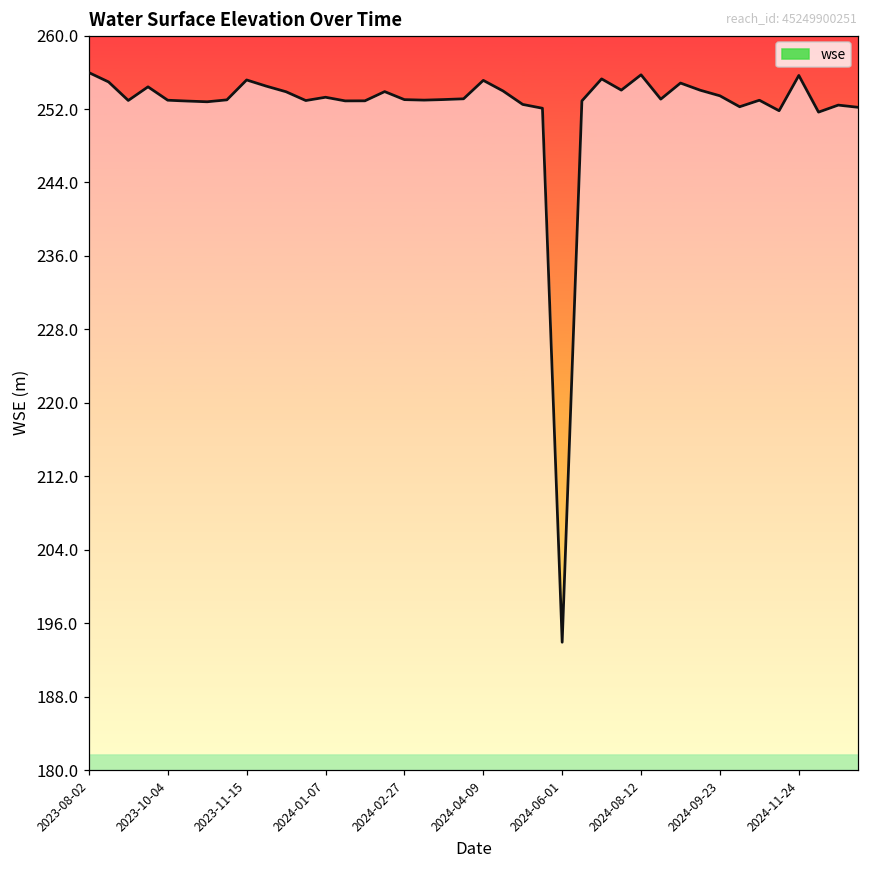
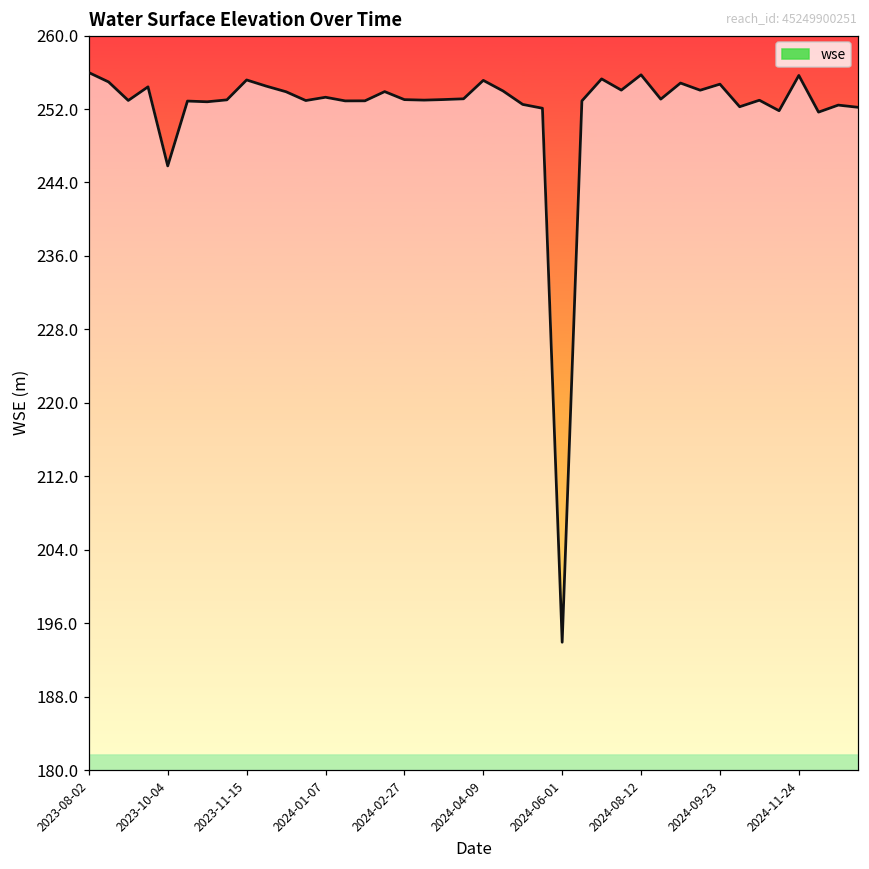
2023-10-04: 253 -> 246
2024-09-23: 253 -> 255
